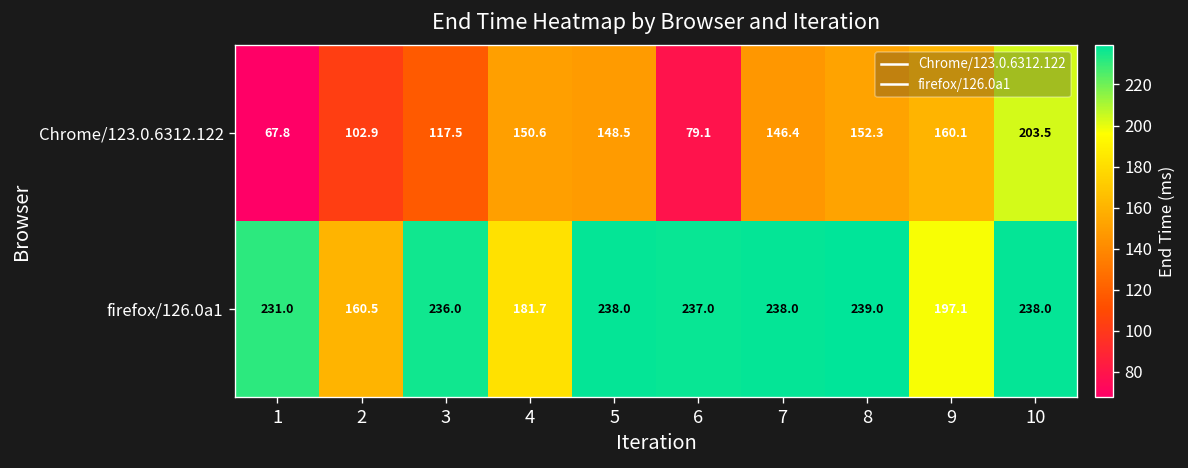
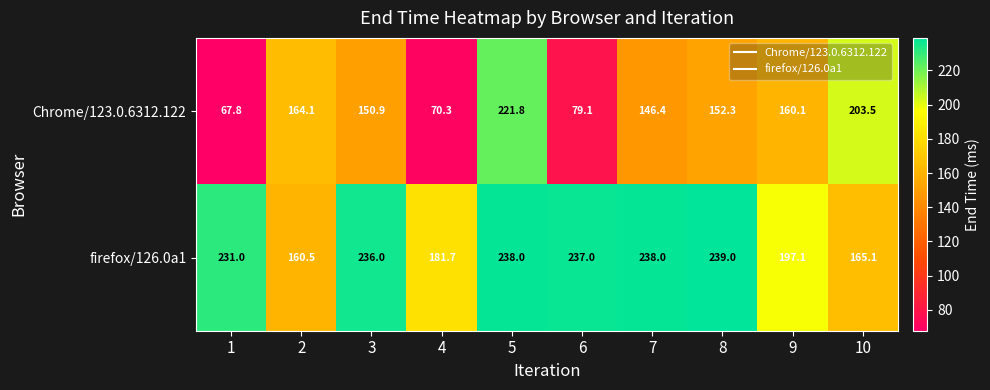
Chrome/123.0.6312.122, 2: 102.9 -> 164.1
Chrome/123.0.6312.122, 3: 117.5 -> 150.9
Chrome/123.0.6312.122, 4: 150.6 -> 70.3
Chrome/123.0.6312.122, 5: 148.5 -> 221.8
firefox/126.0a1, 10: 238.0 -> 165.1
